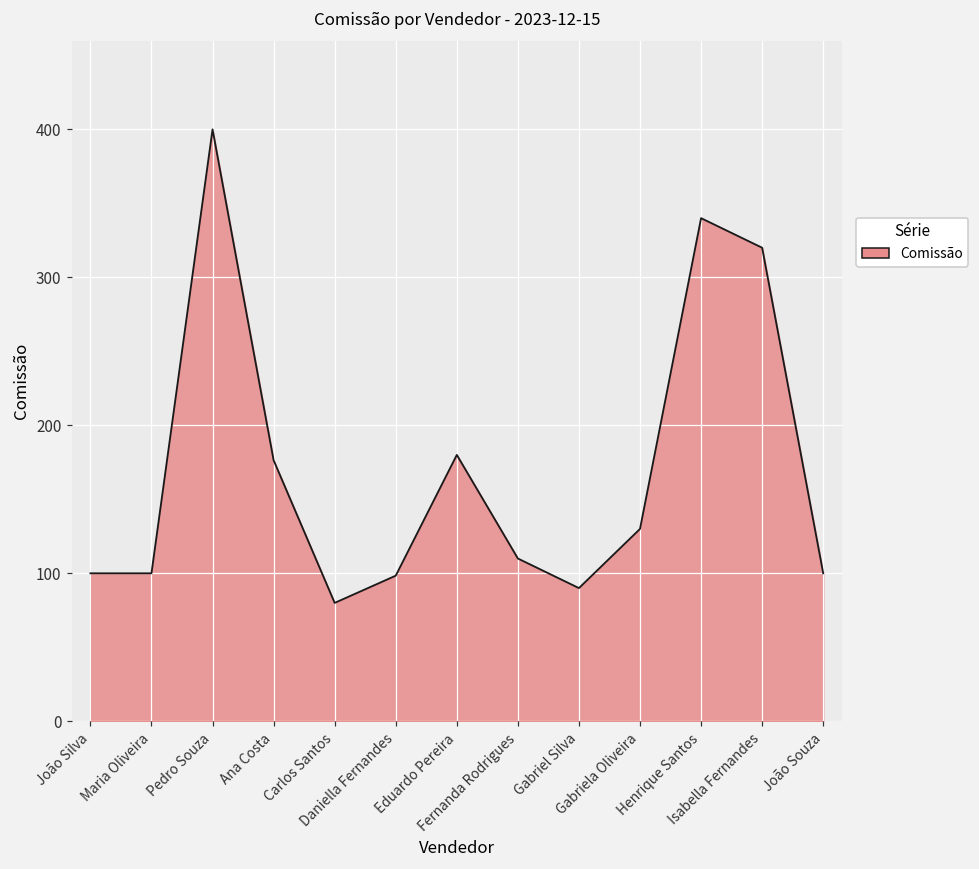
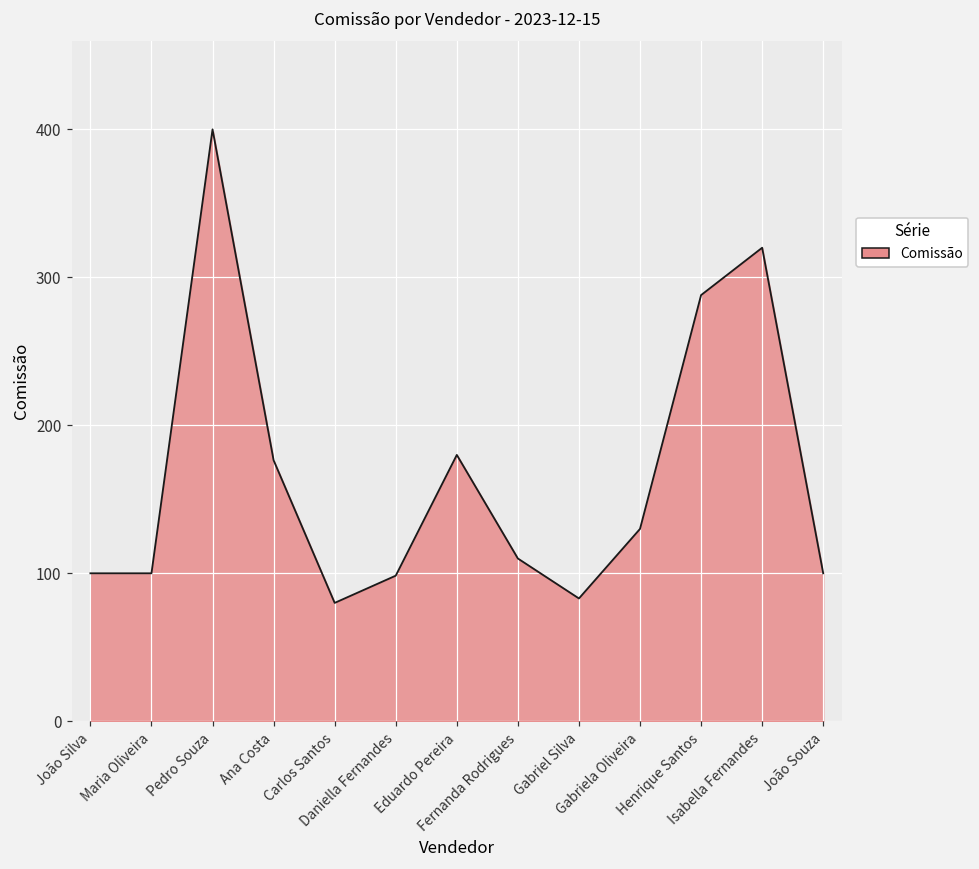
Gabriel Silva: 90 -> 83
Henrique Santos: 340 -> 288
